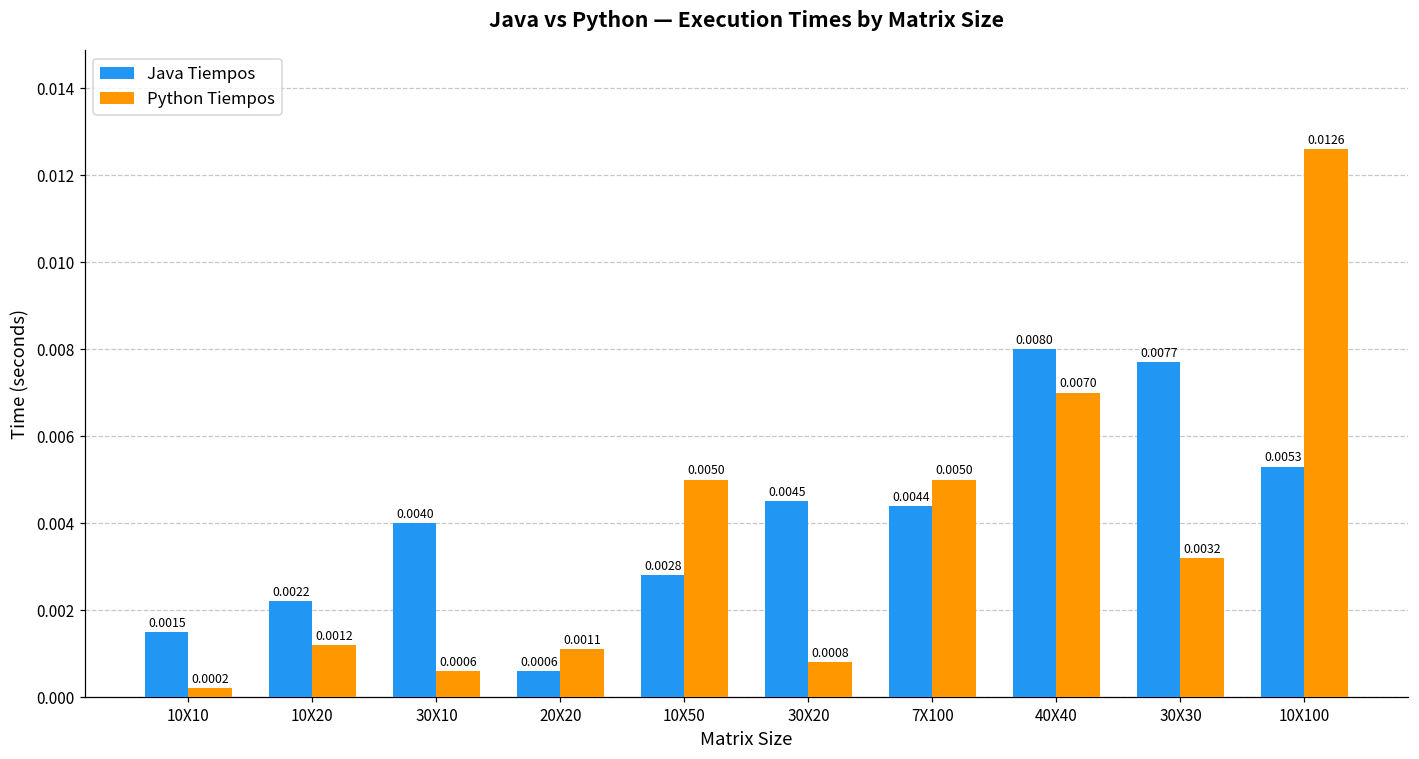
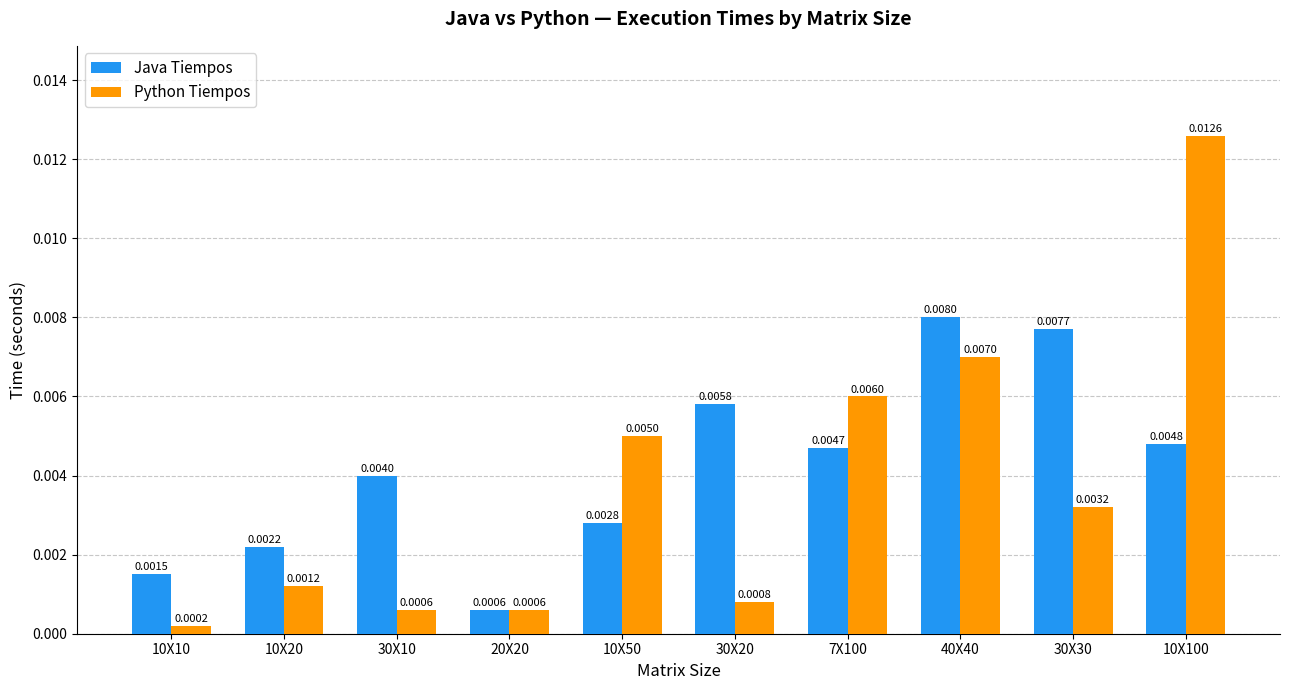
Python Tiempos, 20X20: 0.0011 -> 0.0006
Java Tiempos, 30X20: 0.0045 -> 0.0058
Java Tiempos, 7X100: 0.0044 -> 0.0047
Python Tiempos, 7X100: 0.0050 -> 0.0060
Java Tiempos, 10X100: 0.0053 -> 0.0048
